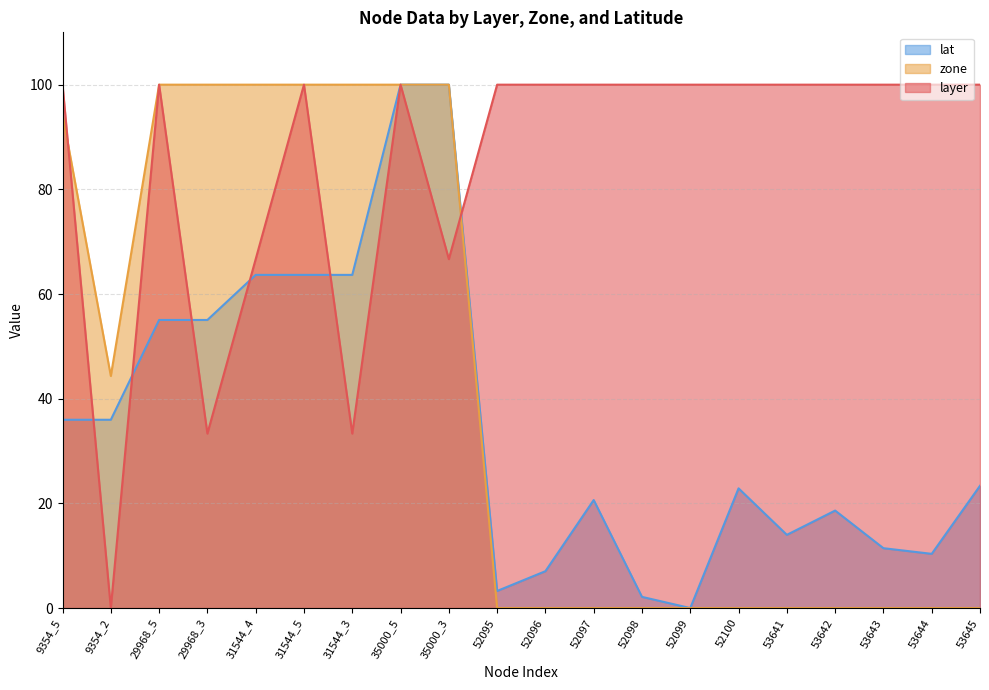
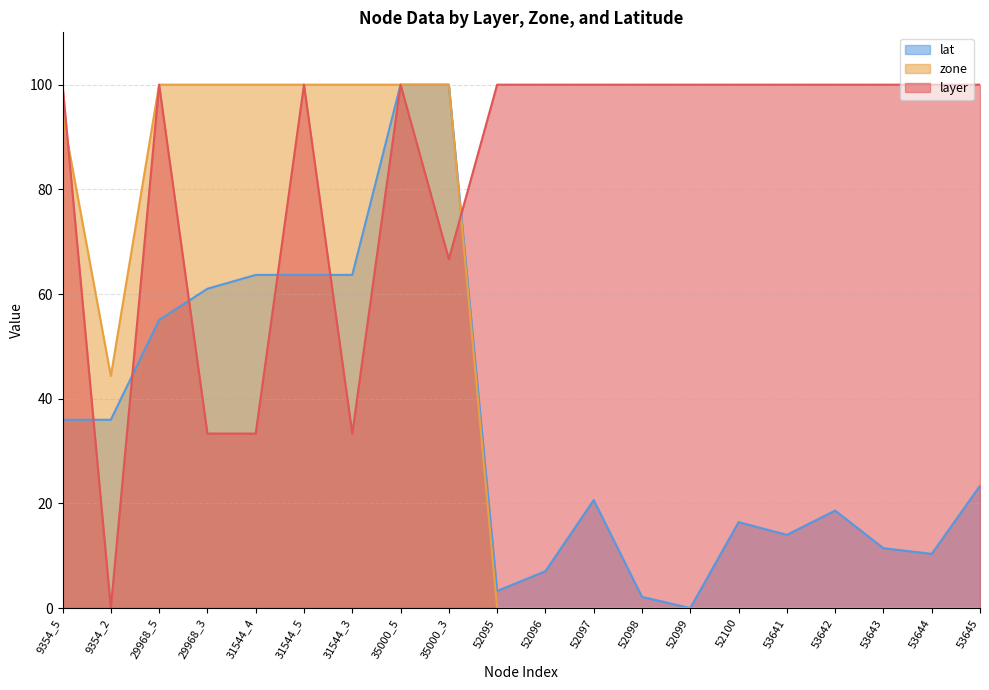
lat, 29968_3: 55 -> 61
layer, 31544_4: 67 -> 33
lat, 52100: 23 -> 16
